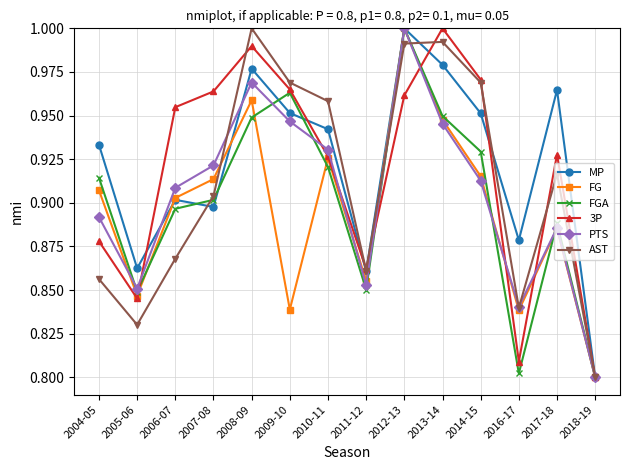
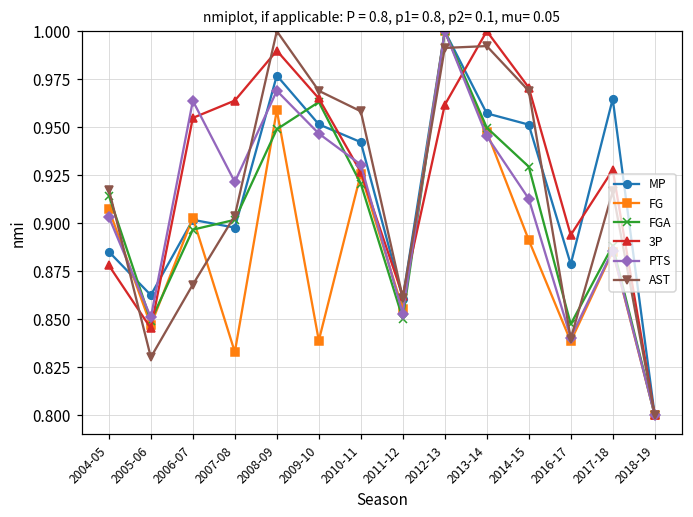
MP, 2004-05: 0.933 -> 0.885
PTS, 2004-05: 0.892 -> 0.903
AST, 2004-05: 0.856 -> 0.917
PTS, 2006-07: 0.909 -> 0.964
FG, 2007-08: 0.914 -> 0.833
MP, 2013-14: 0.979 -> 0.957
FG, 2014-15: 0.915 -> 0.891
FGA, 2016-17: 0.802 -> 0.847
3P, 2016-17: 0.809 -> 0.894
